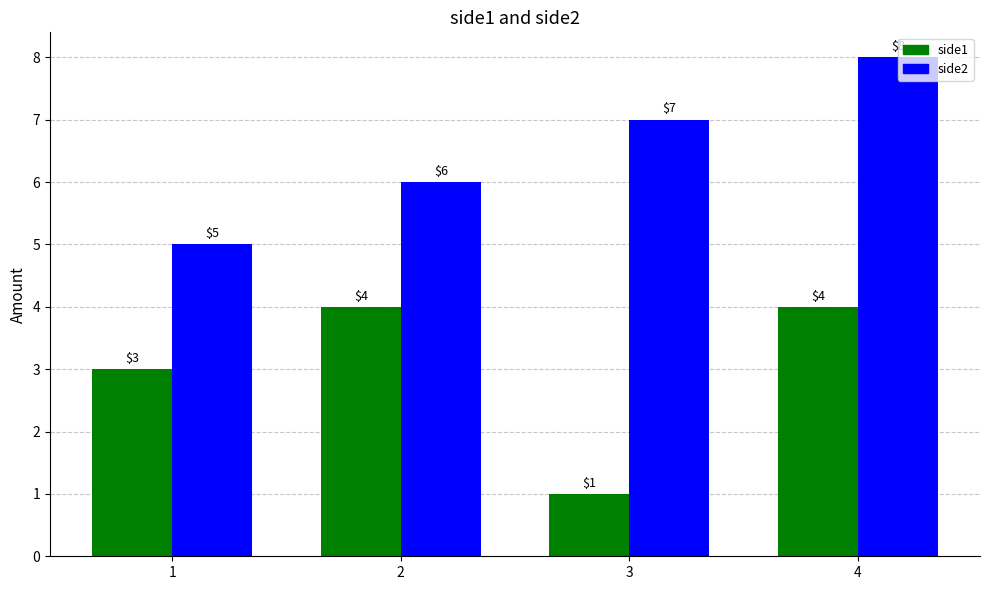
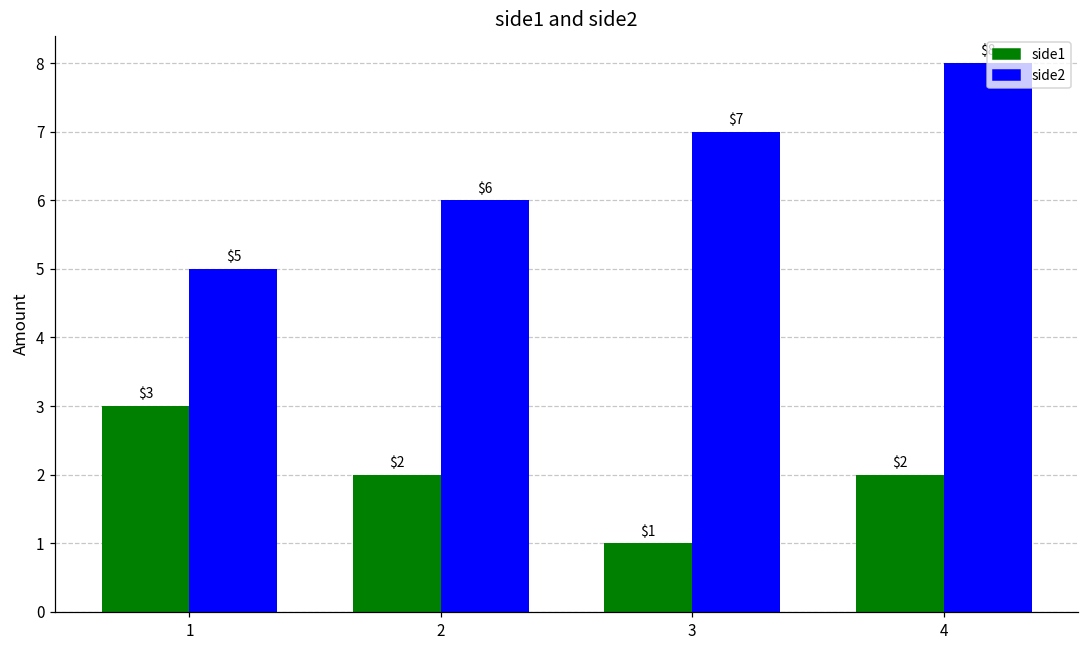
side1, 2: $4 -> $2
side1, 4: $4 -> $2
